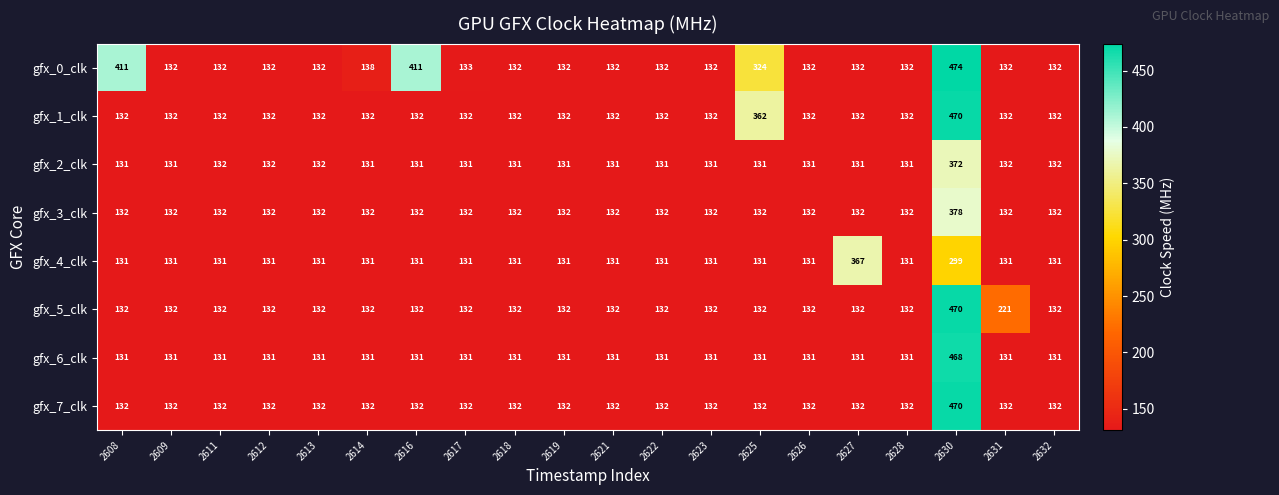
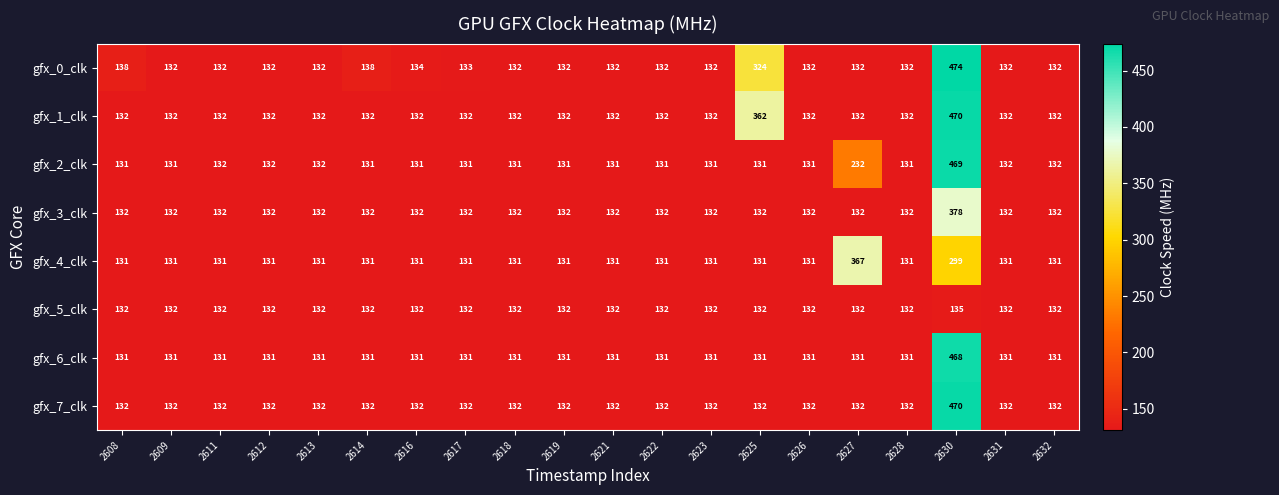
gfx_0_clk, 2608: 411 -> 138
gfx_0_clk, 2616: 411 -> 134
gfx_2_clk, 2627: 131 -> 232
gfx_2_clk, 2630: 372 -> 469
gfx_5_clk, 2630: 470 -> 135
gfx_5_clk, 2631: 221 -> 132
